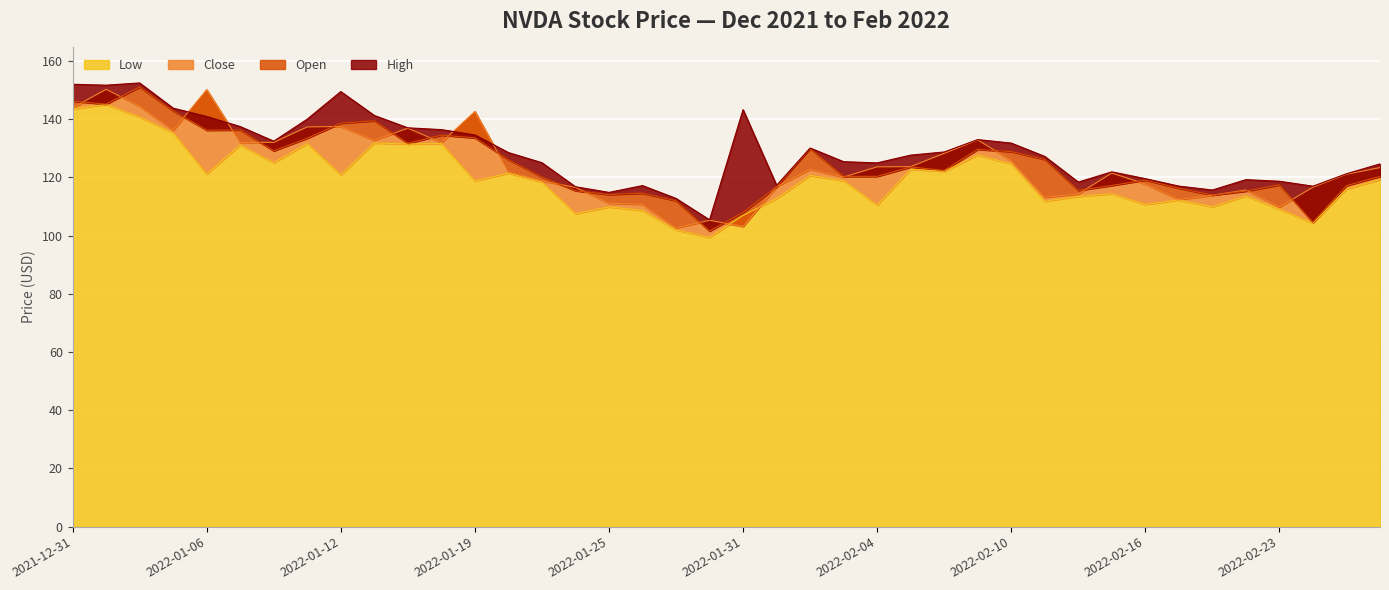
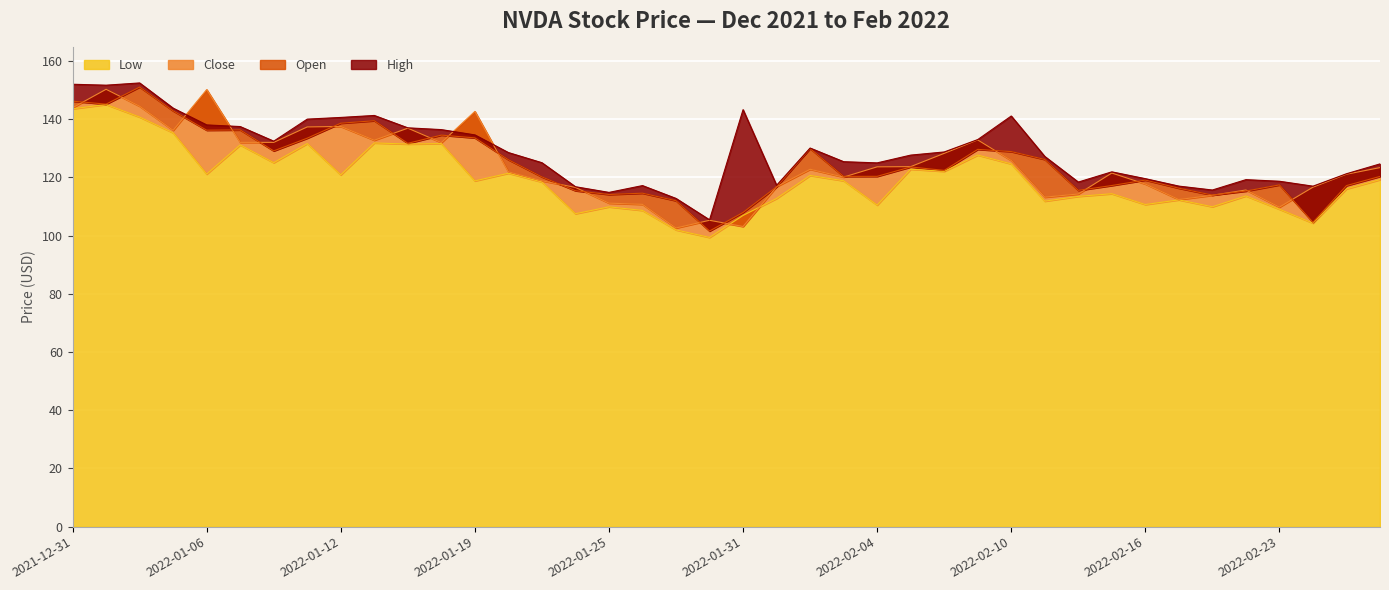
High, 2022-01-06: 141 -> 138
High, 2022-01-12: 149 -> 141
High, 2022-02-10: 132 -> 141
